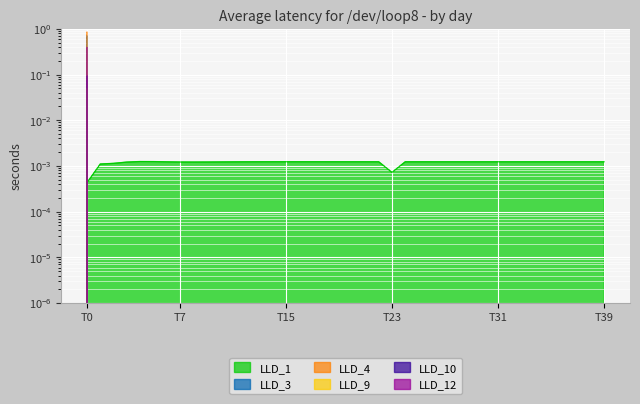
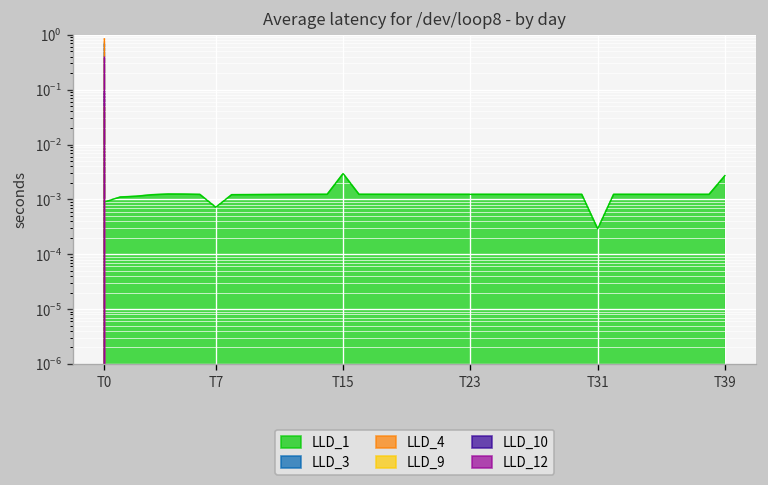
LLD_1, T0: 0.0004 -> 0.0009
LLD_1, T7: 0.0012 -> 0.0007
LLD_1, T15: 0.0012 -> 0.003
LLD_1, T23: 0.0007 -> 0.0012
LLD_1, T31: 0.0012 -> 0.0003
LLD_1, T39: 0.0012 -> 0.003
